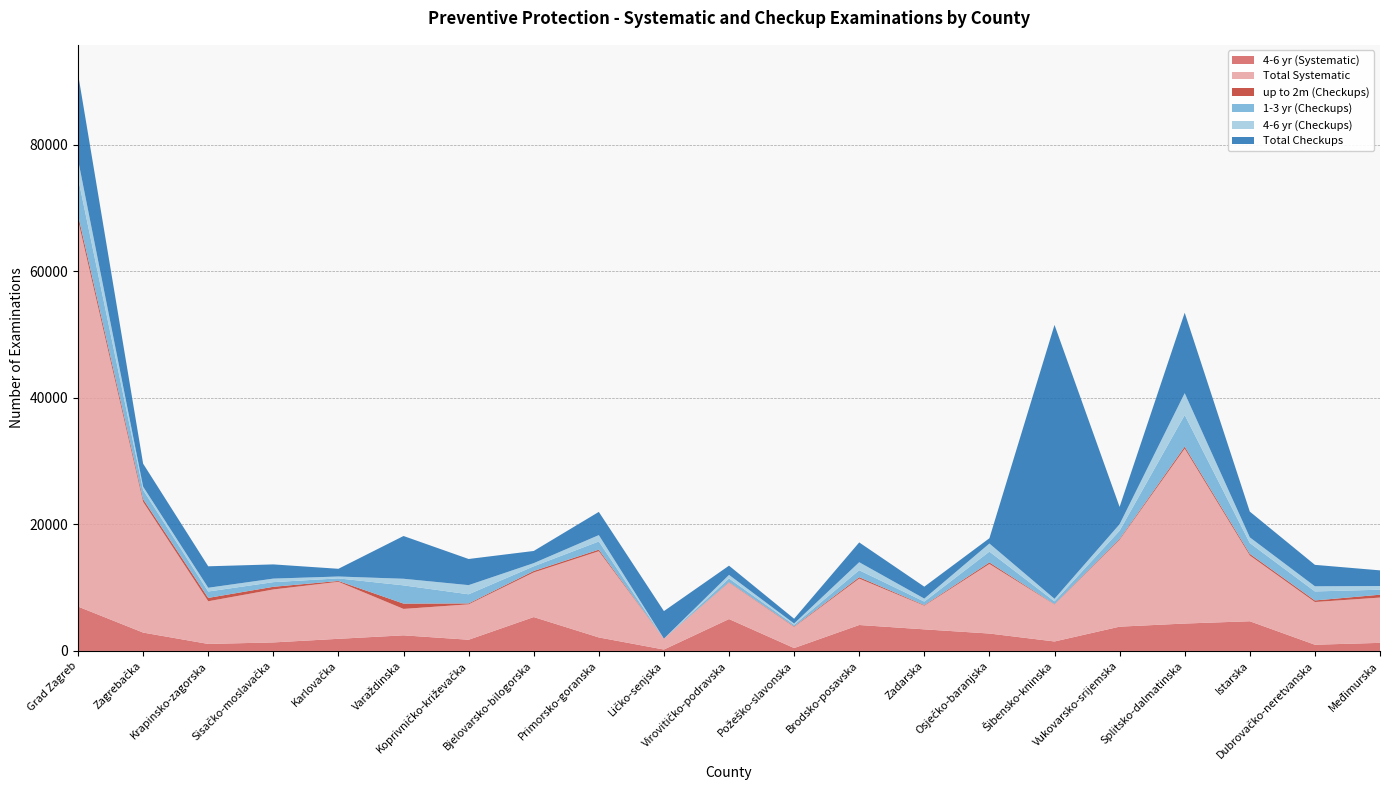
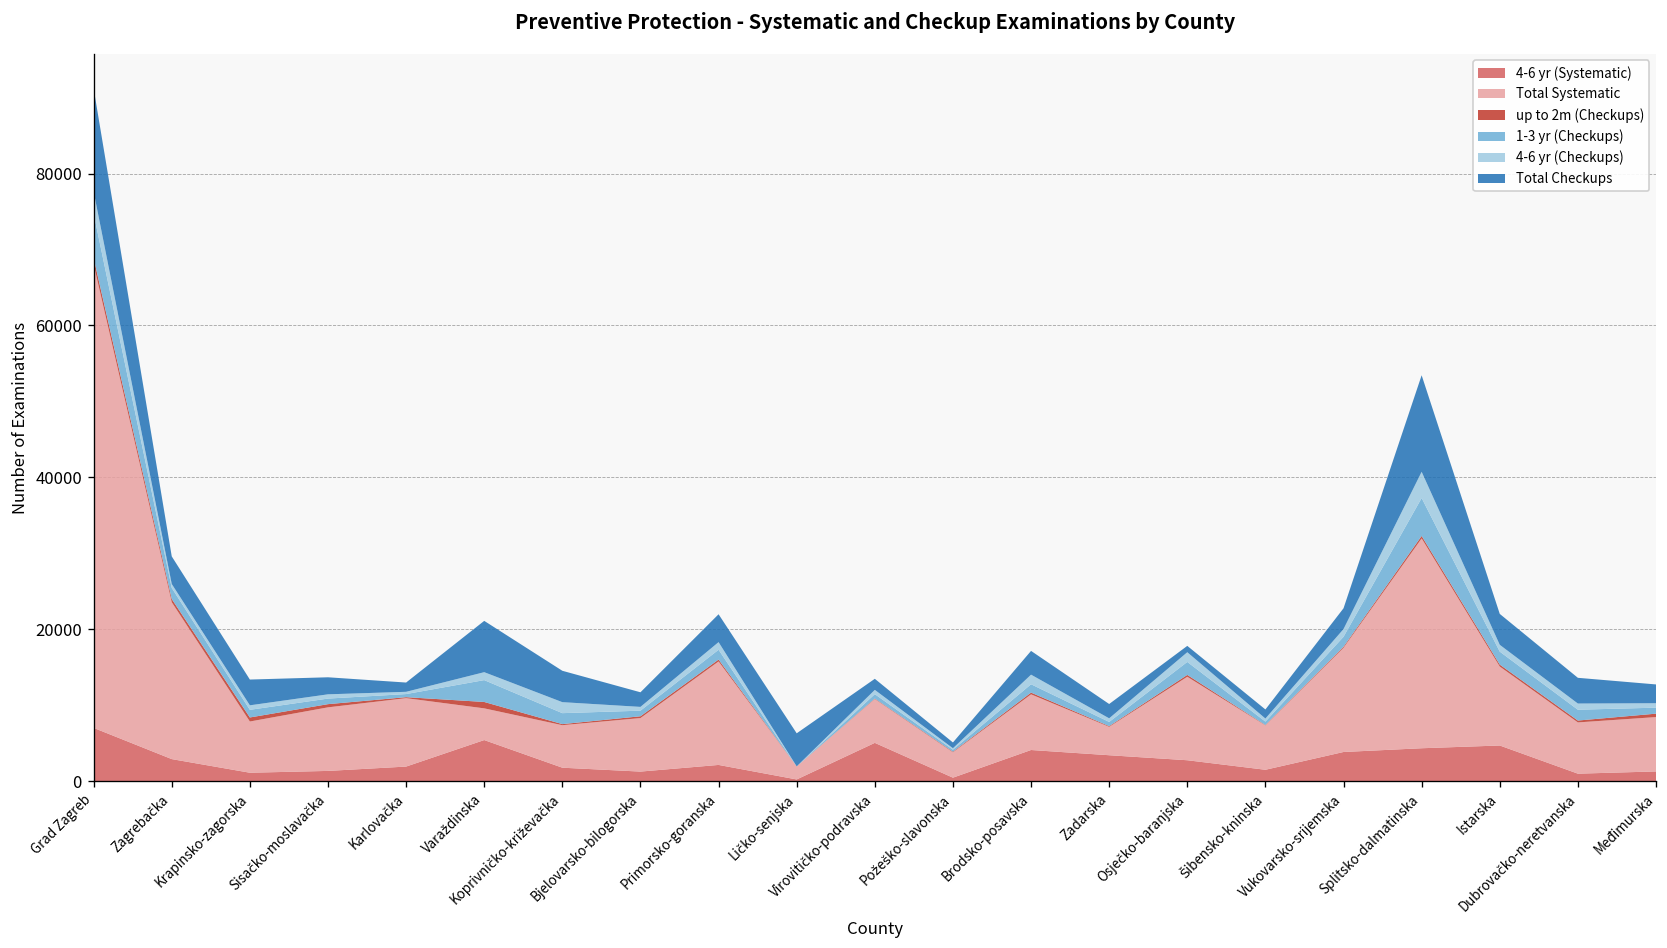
4-6 yr (Systematic), Varaždinska: 2000 -> 5000
4-6 yr (Systematic), Bjelovarsko-bilogorska: 5000 -> 1000
Total Checkups, Šibensko-kninska: 43000 -> 1000
